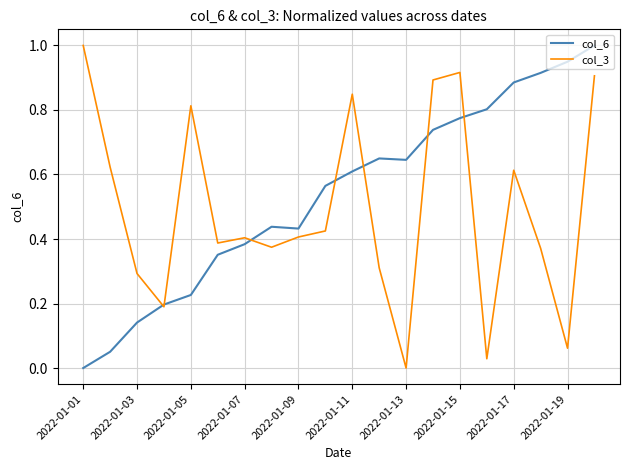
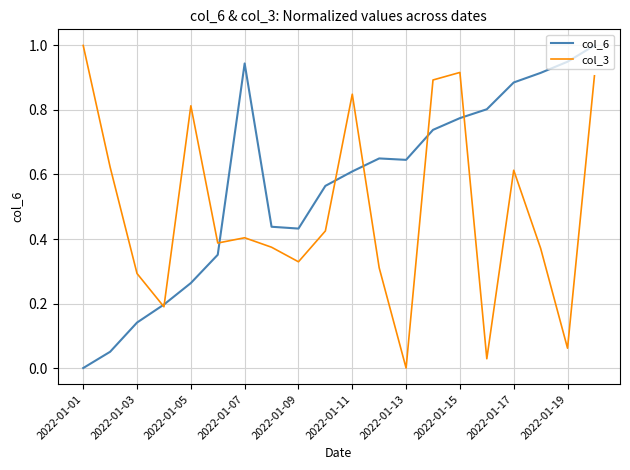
col_6, 2022-01-05: 0.23 -> 0.26
col_6, 2022-01-07: 0.38 -> 0.94
col_3, 2022-01-09: 0.41 -> 0.33
